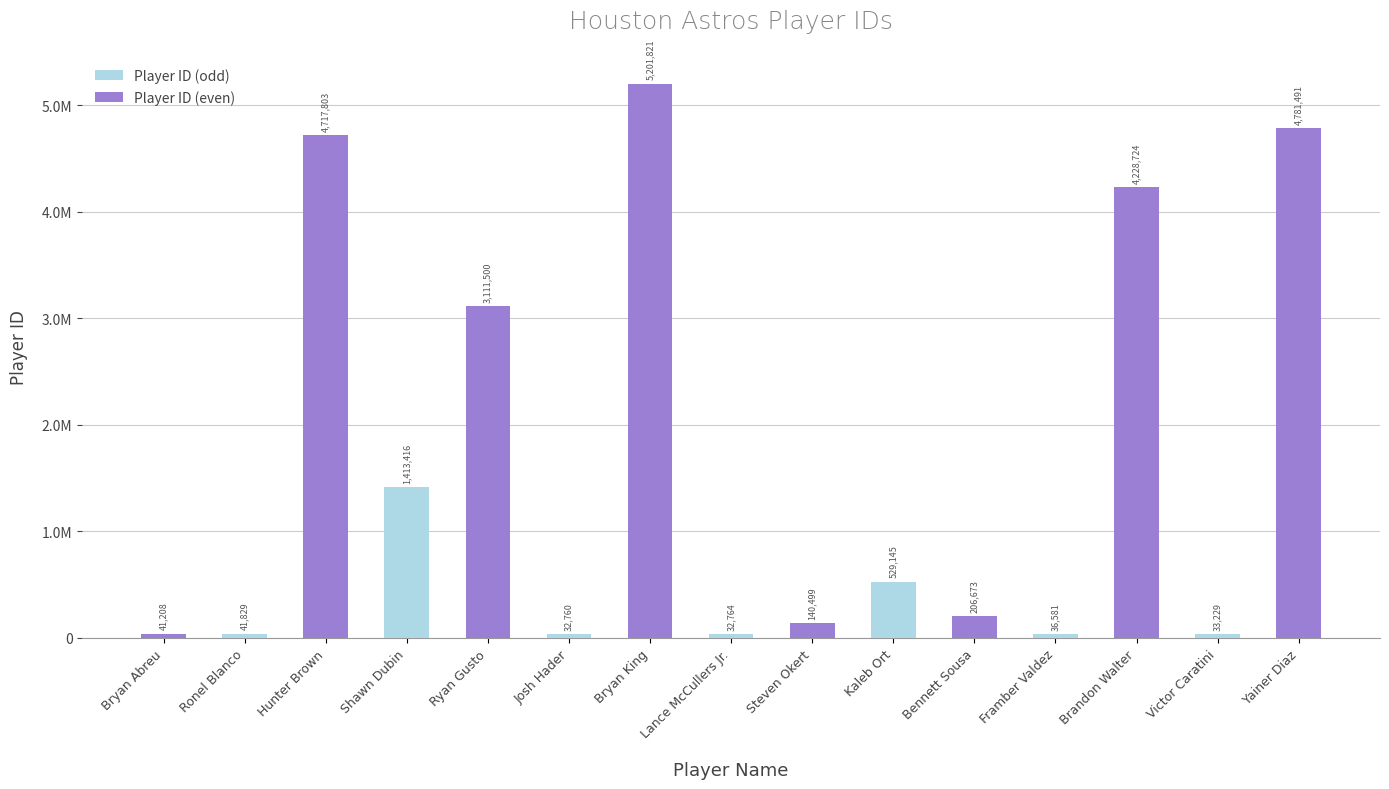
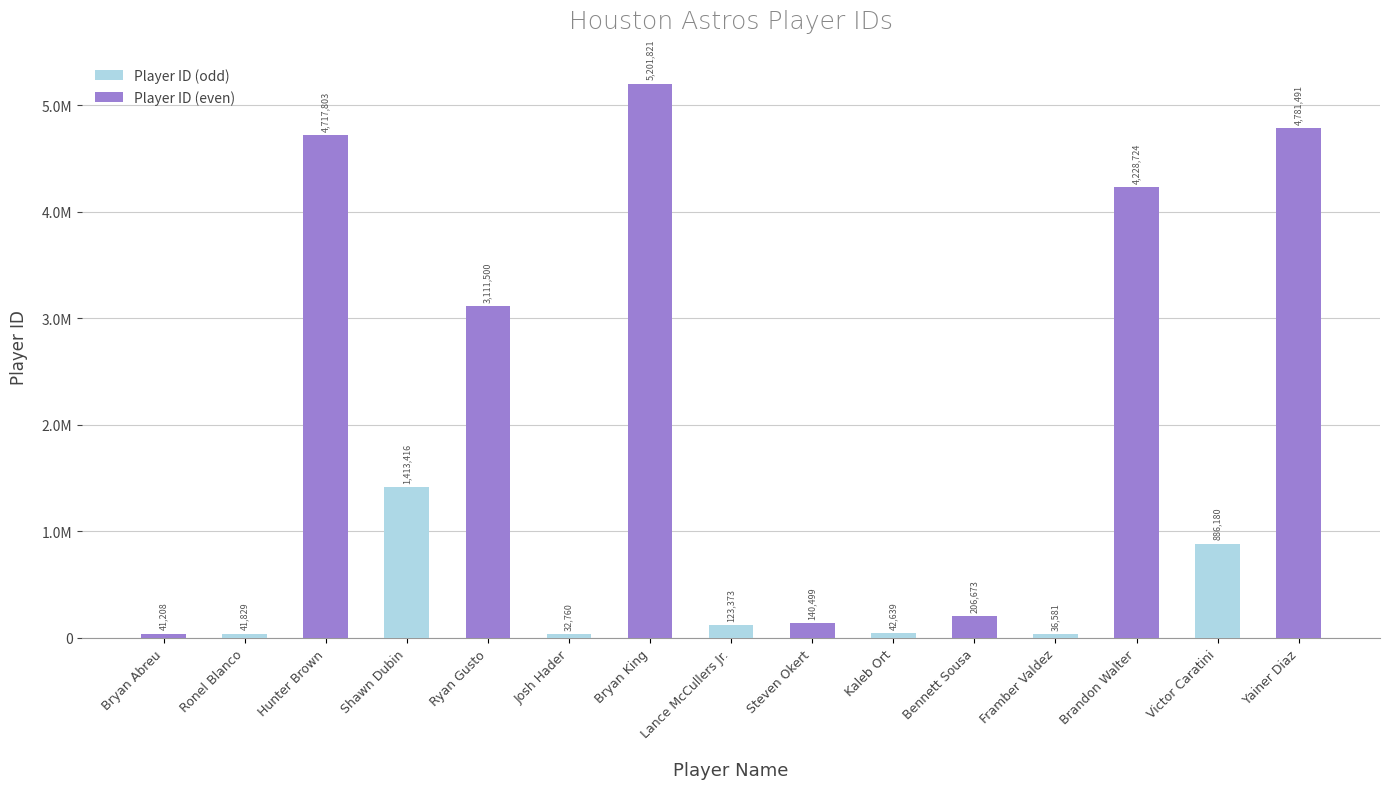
Player ID (odd), Lance McCullers Jr.: 32,764 -> 123,373
Player ID (odd), Kaleb Ort: 529,145 -> 42,639
Player ID (odd), Victor Caratini: 33,229 -> 886,180
